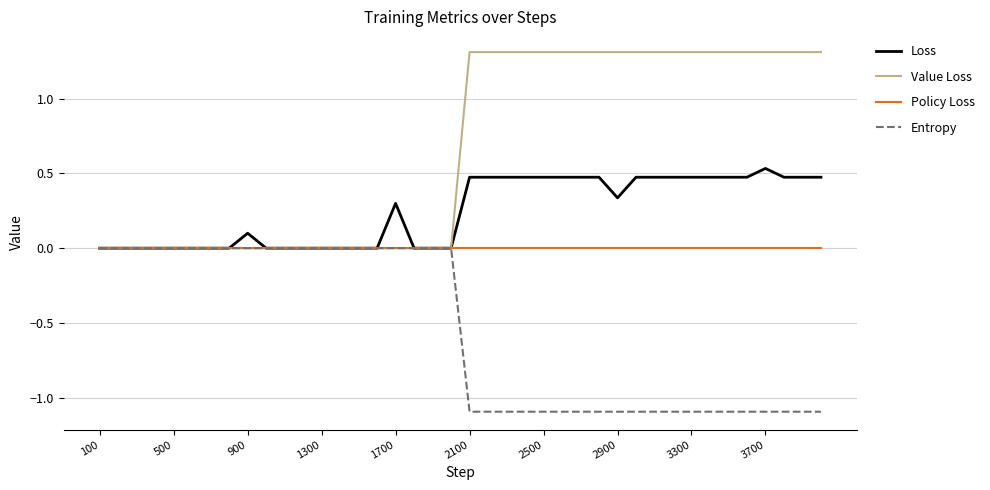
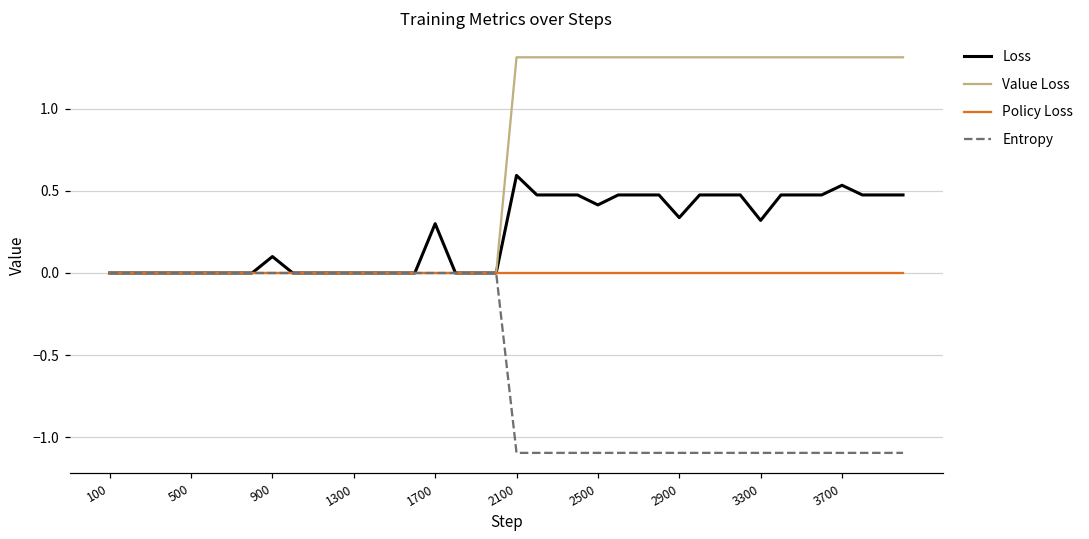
Loss, 2100: 0.47 -> 0.59
Loss, 2500: 0.47 -> 0.41
Loss, 3300: 0.47 -> 0.32
